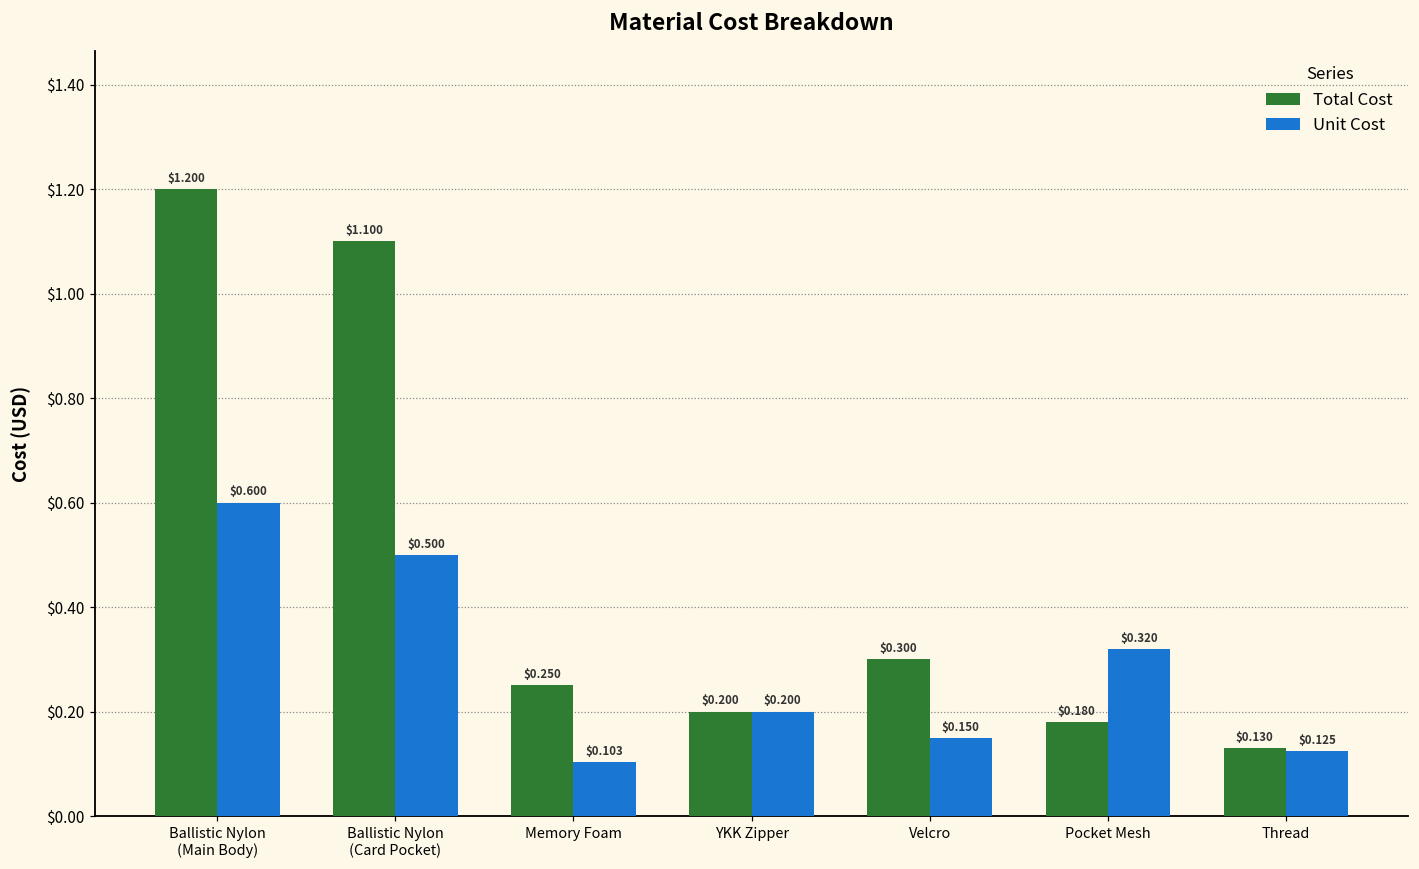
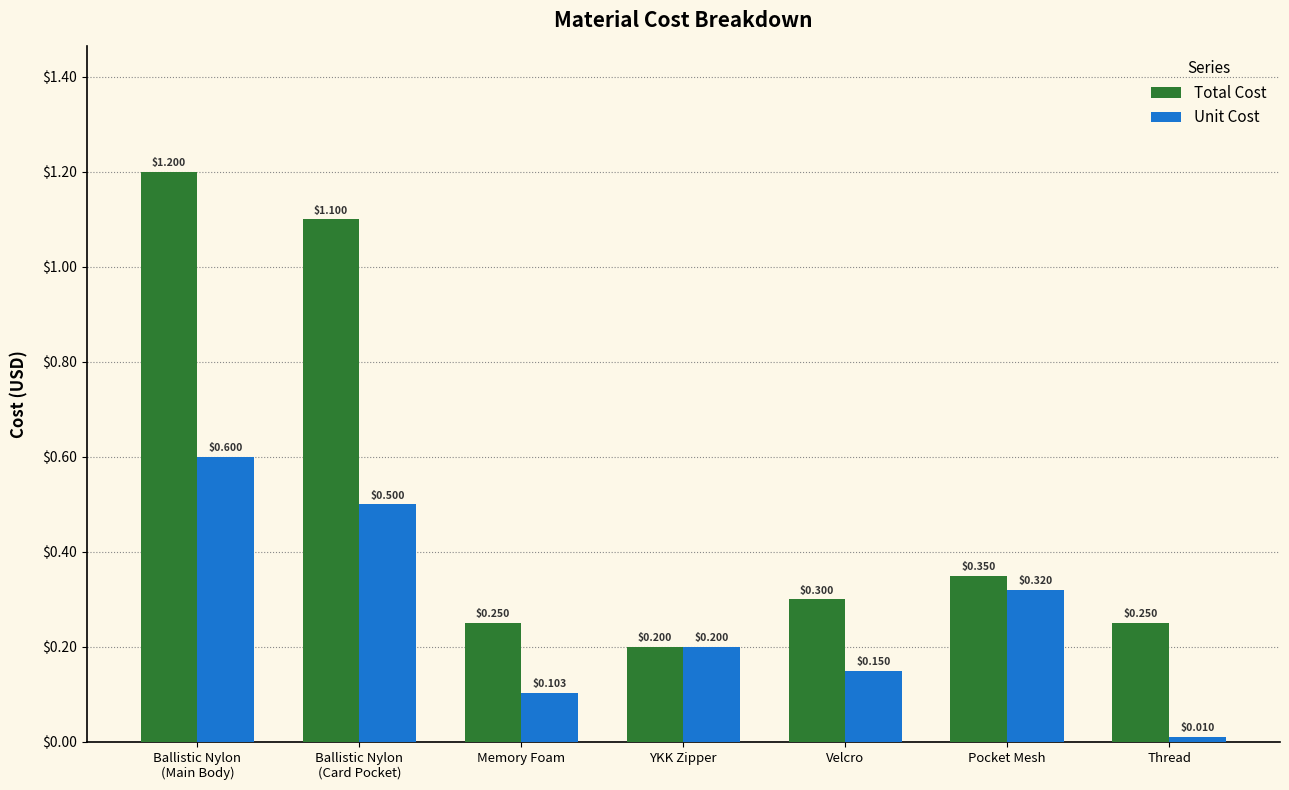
Total Cost, Pocket Mesh: $0.180 -> $0.350
Total Cost, Thread: $0.130 -> $0.250
Unit Cost, Thread: $0.125 -> $0.010
